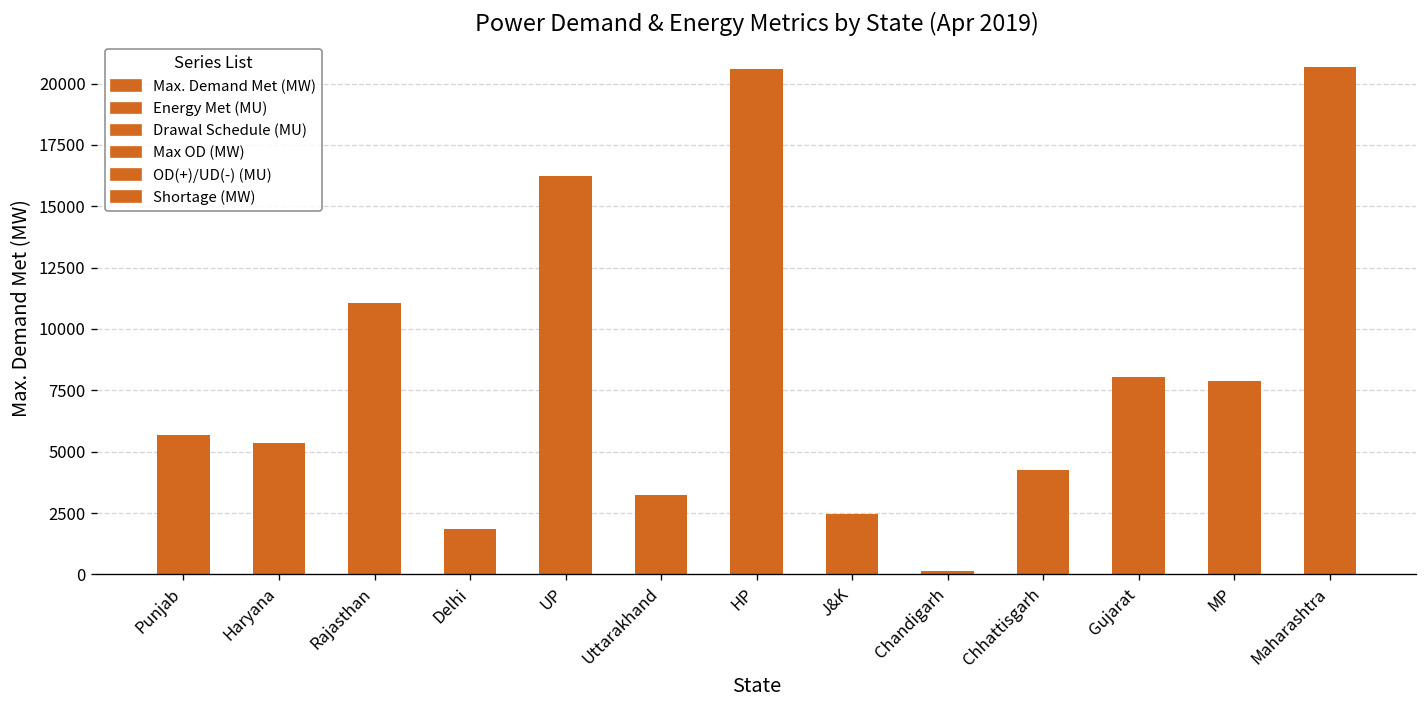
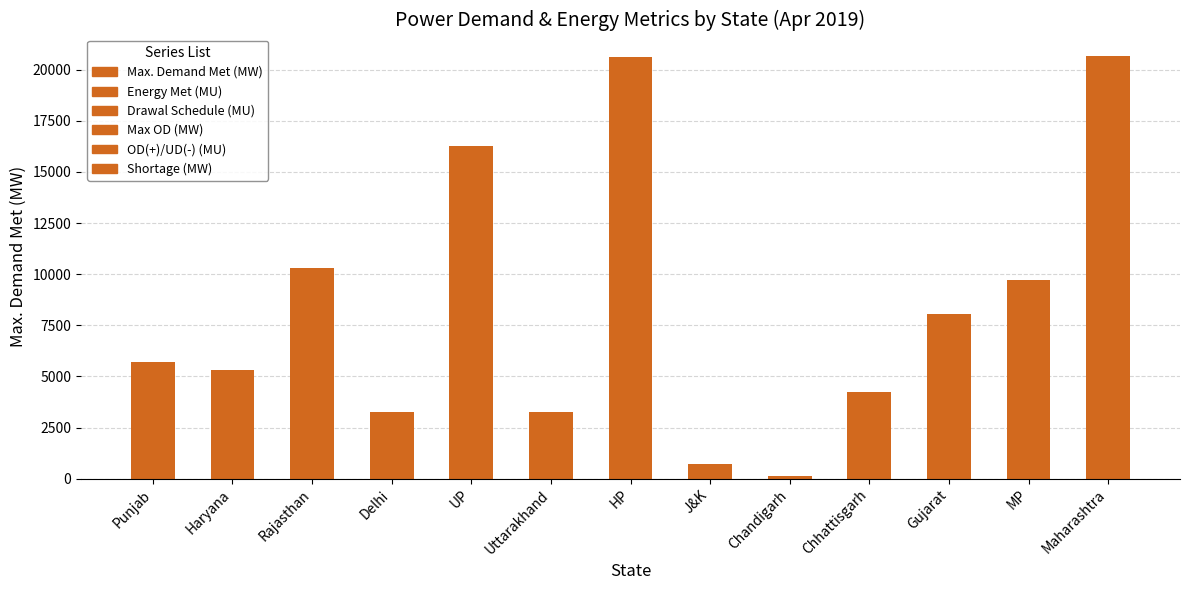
Rajasthan: 11100 -> 10300
Delhi: 1900 -> 3200
J&K: 2400 -> 700
MP: 7900 -> 9700
